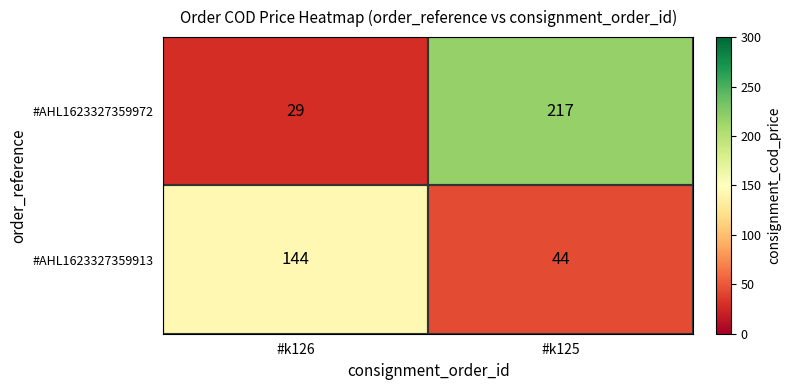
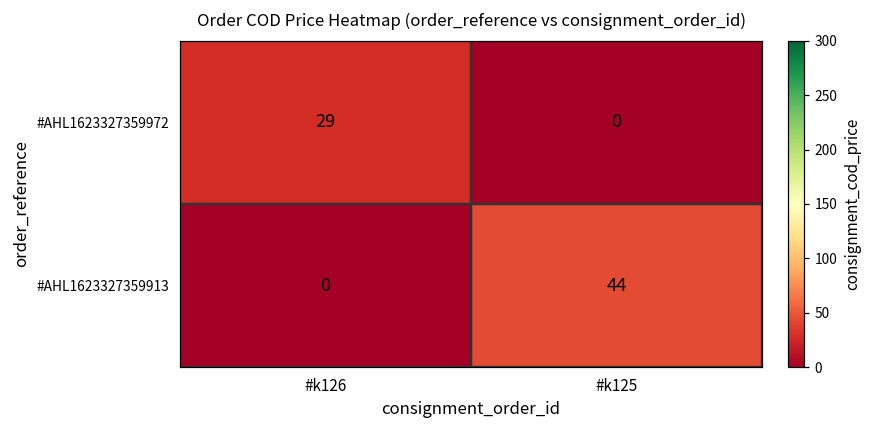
#AHL1623327359972, #k125: 217 -> 0
#AHL1623327359913, #k126: 144 -> 0
